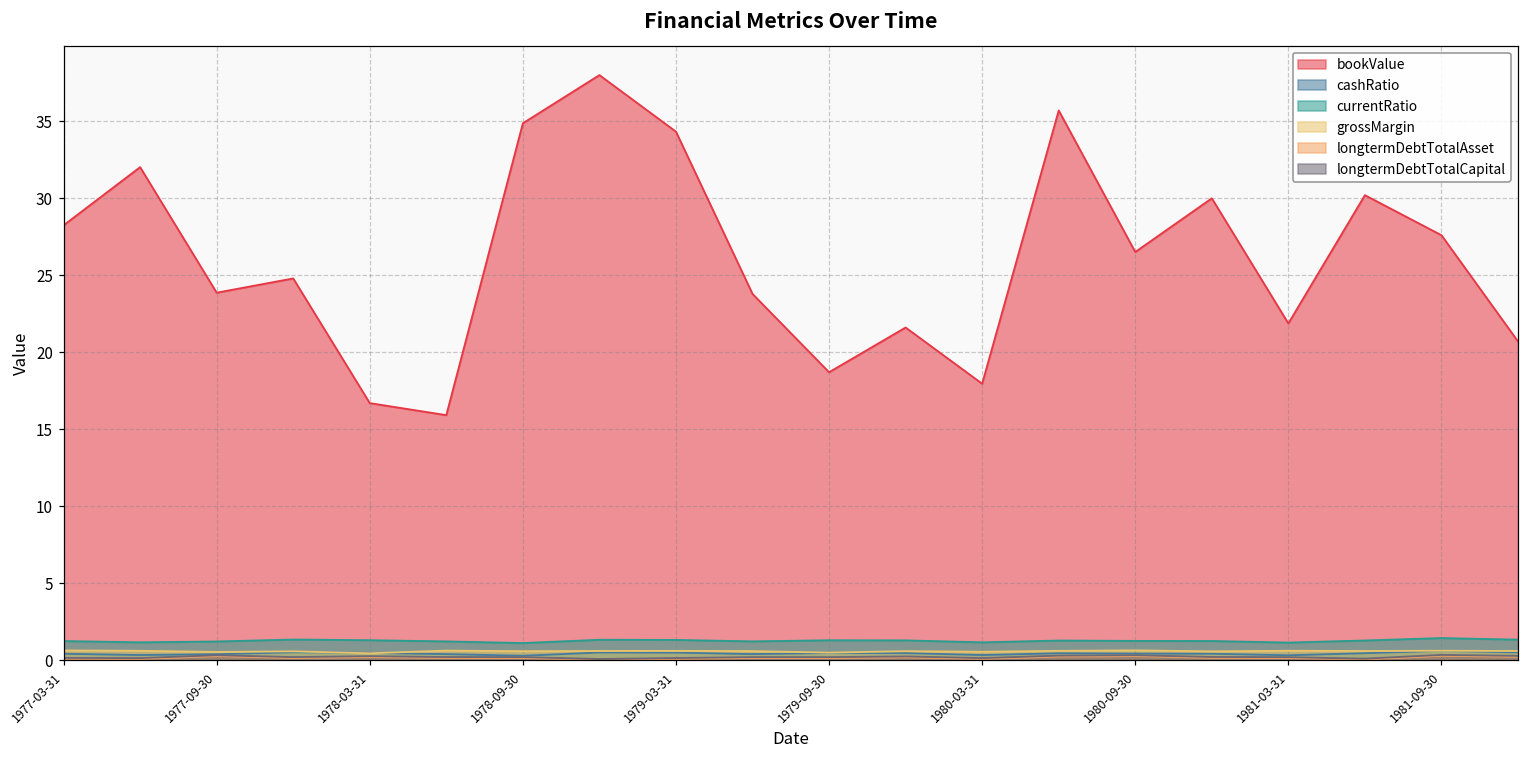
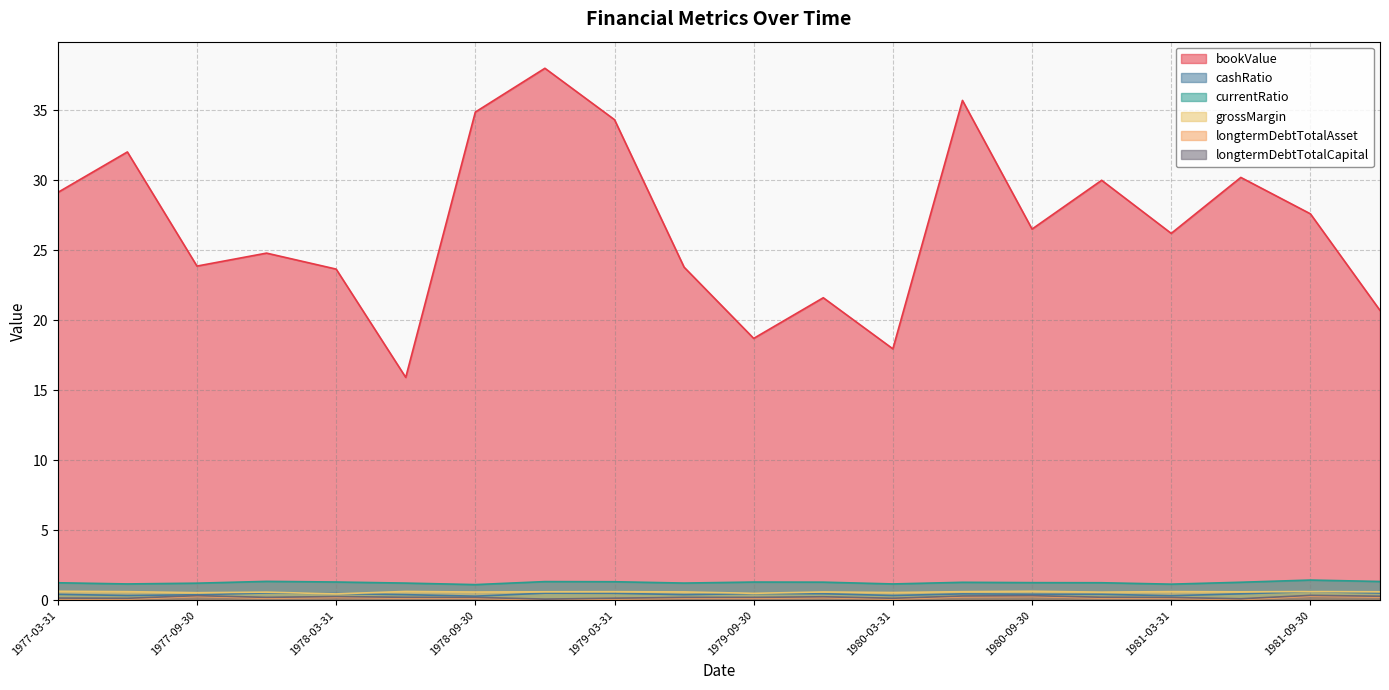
bookValue, 1977-03-31: 28.2 -> 29.1
bookValue, 1978-03-31: 16.7 -> 23.6
bookValue, 1981-03-31: 21.9 -> 26.2
